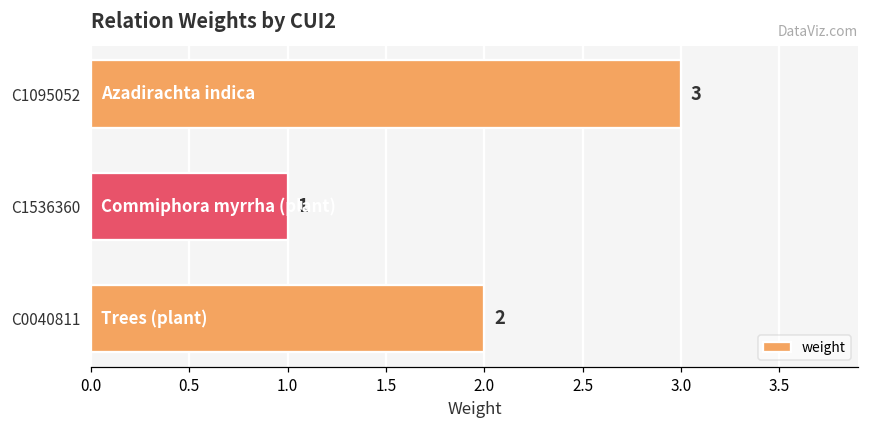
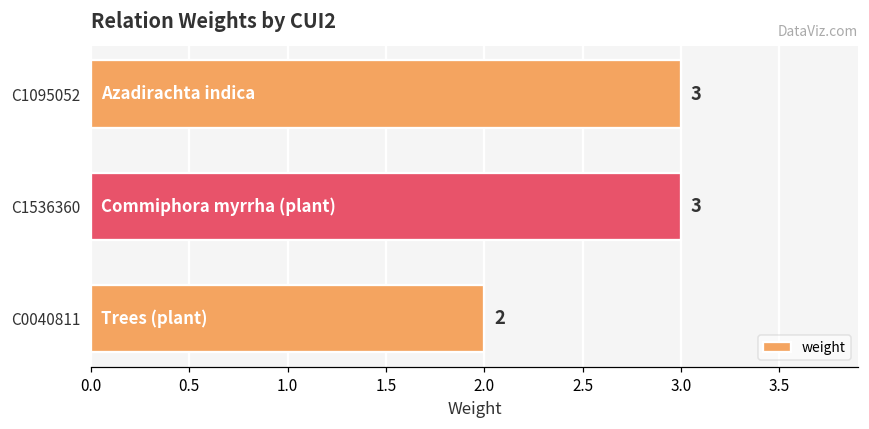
C1536360: 1 -> 3
